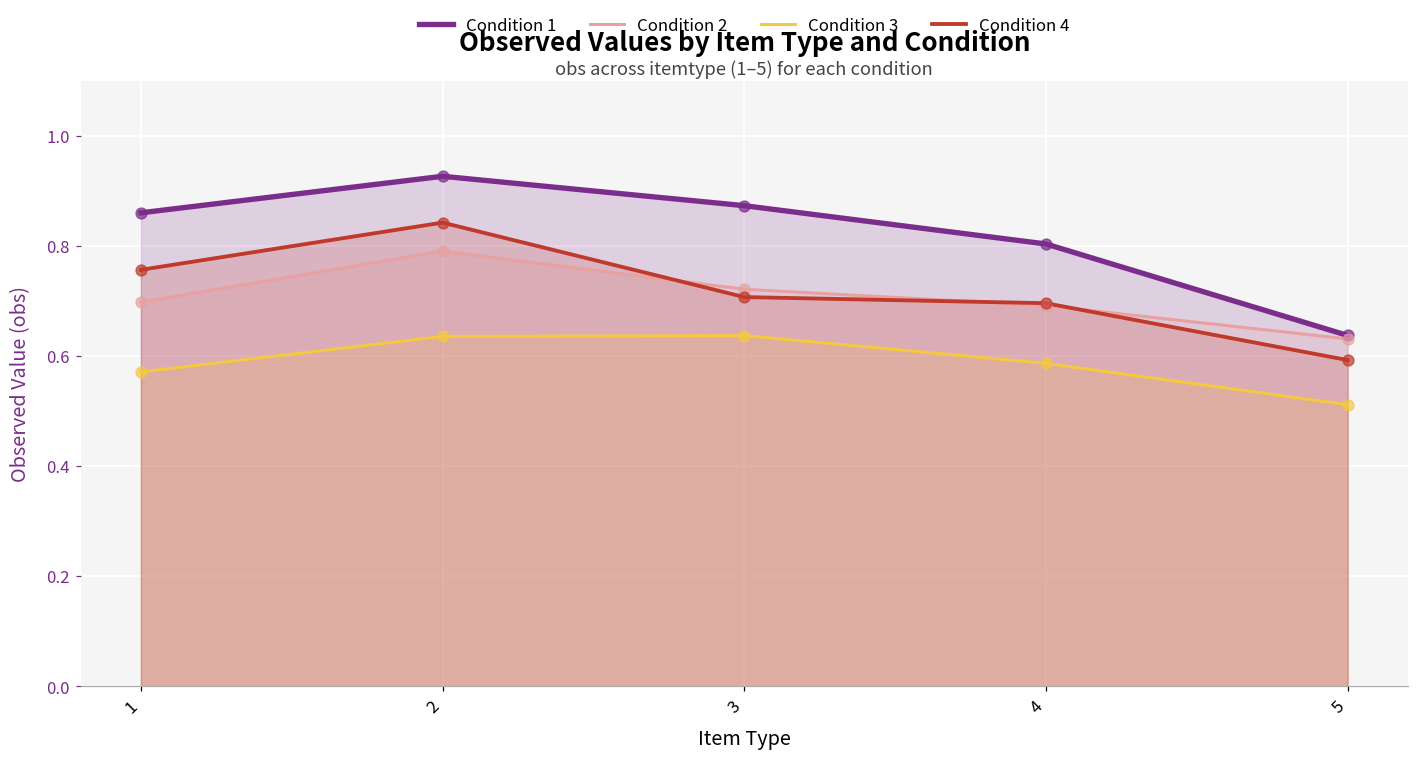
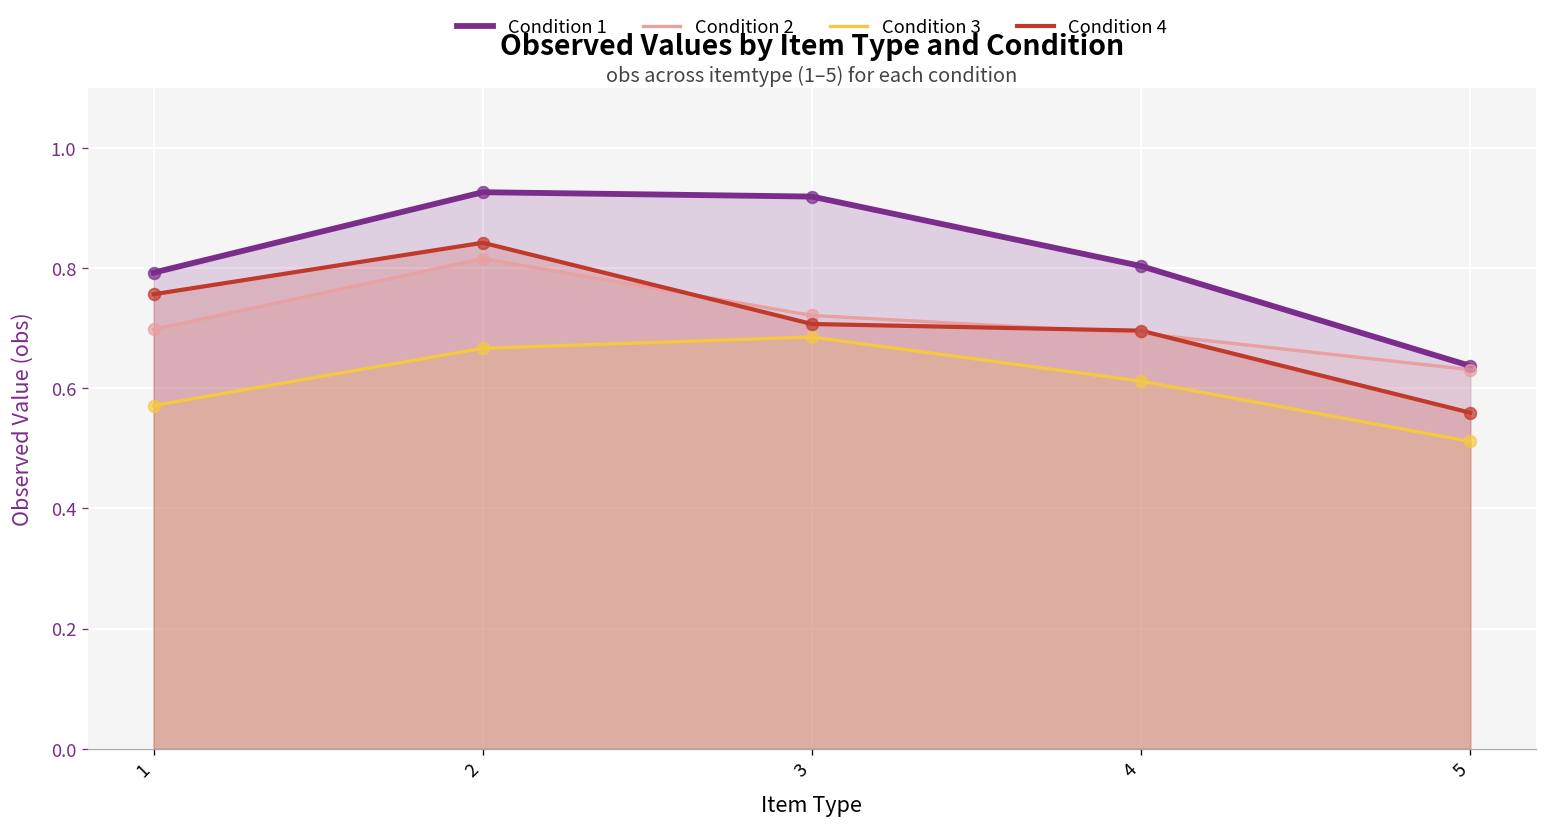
Condition 1, 1: 0.86 -> 0.79
Condition 2, 2: 0.79 -> 0.82
Condition 3, 2: 0.64 -> 0.67
Condition 1, 3: 0.87 -> 0.92
Condition 3, 3: 0.64 -> 0.69
Condition 3, 4: 0.59 -> 0.61
Condition 4, 5: 0.59 -> 0.56
